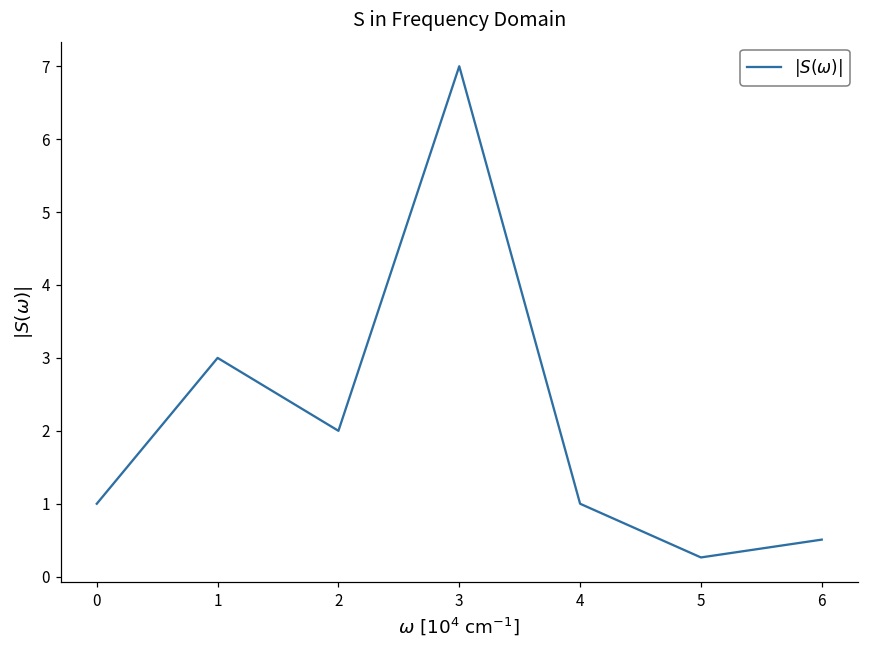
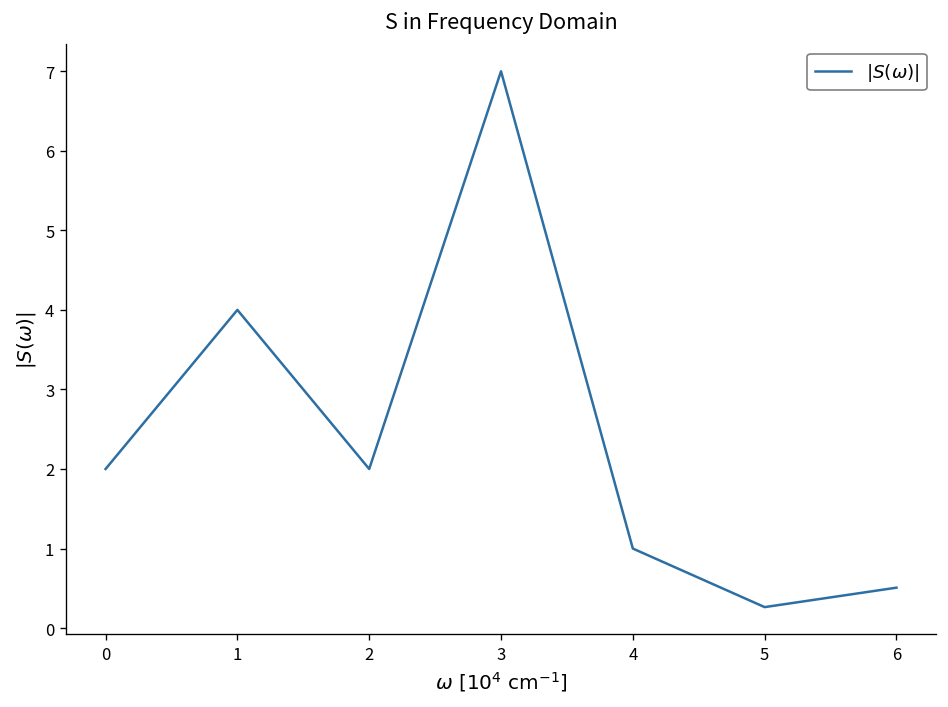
0: 1 -> 2
1: 3 -> 4
